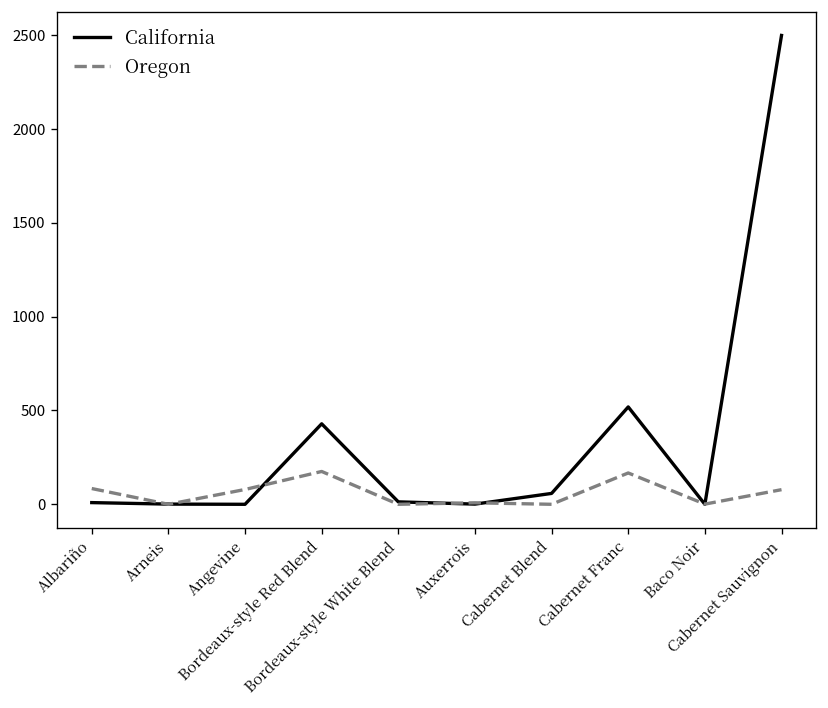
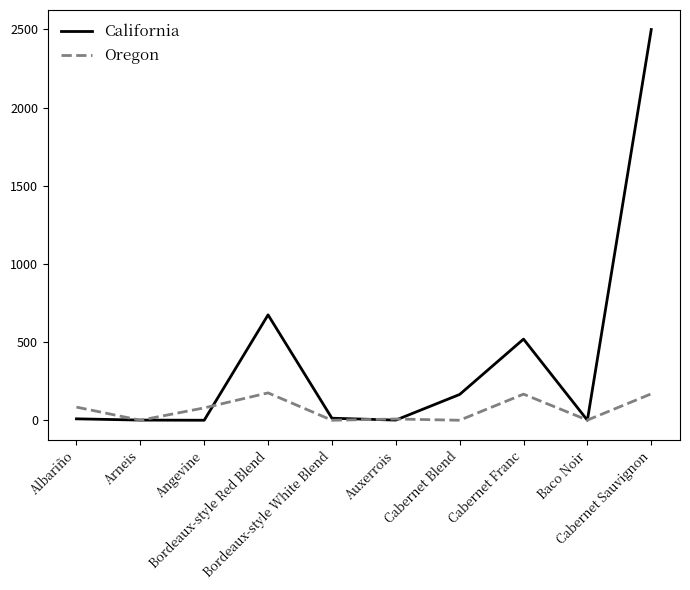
California, Bordeaux-style Red Blend: 430 -> 670
California, Cabernet Blend: 60 -> 170
Oregon, Cabernet Sauvignon: 80 -> 170
